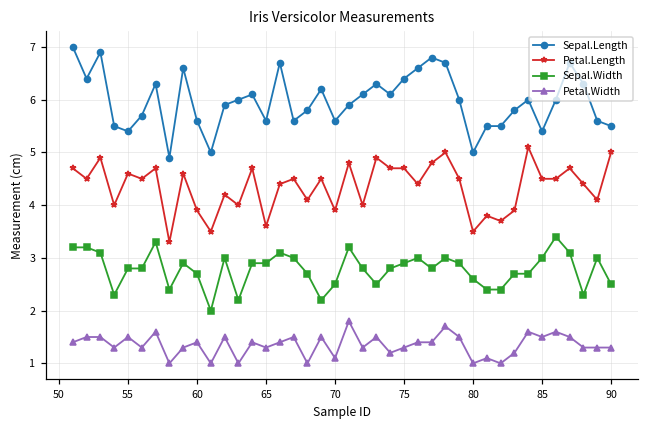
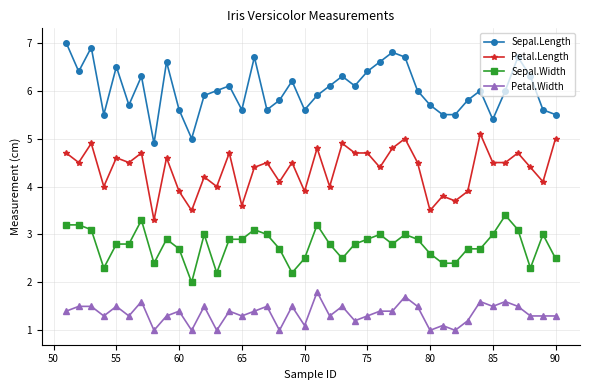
Sepal.Length, 55: 5.4 -> 6.5
Sepal.Length, 80: 5.0 -> 5.7
